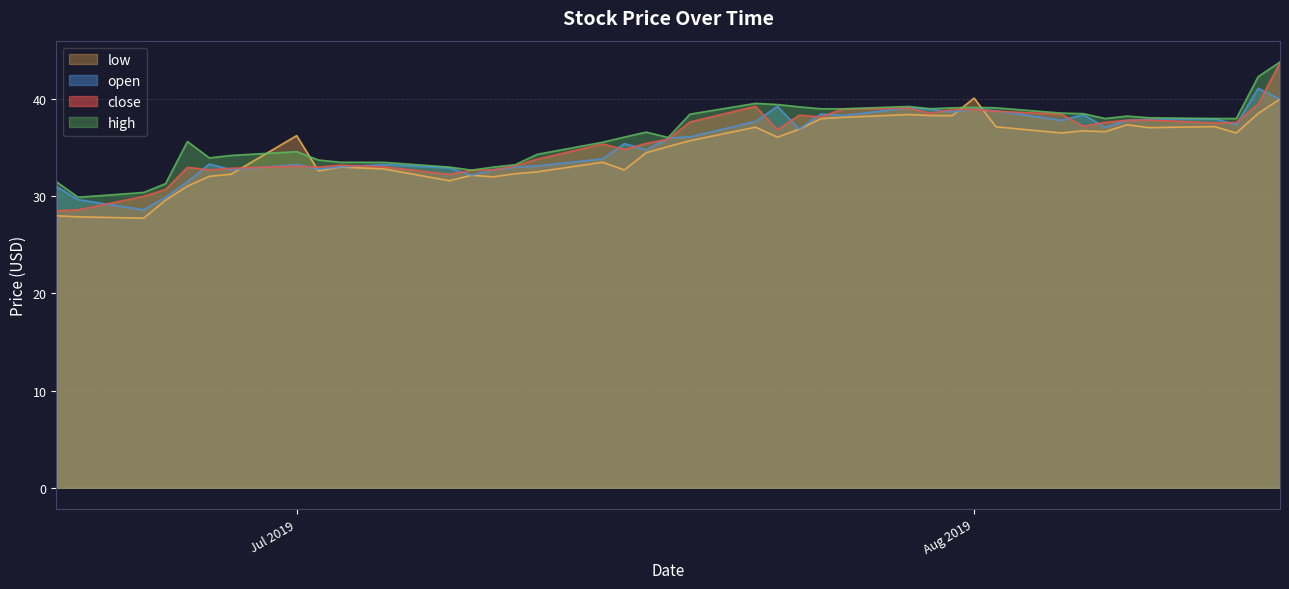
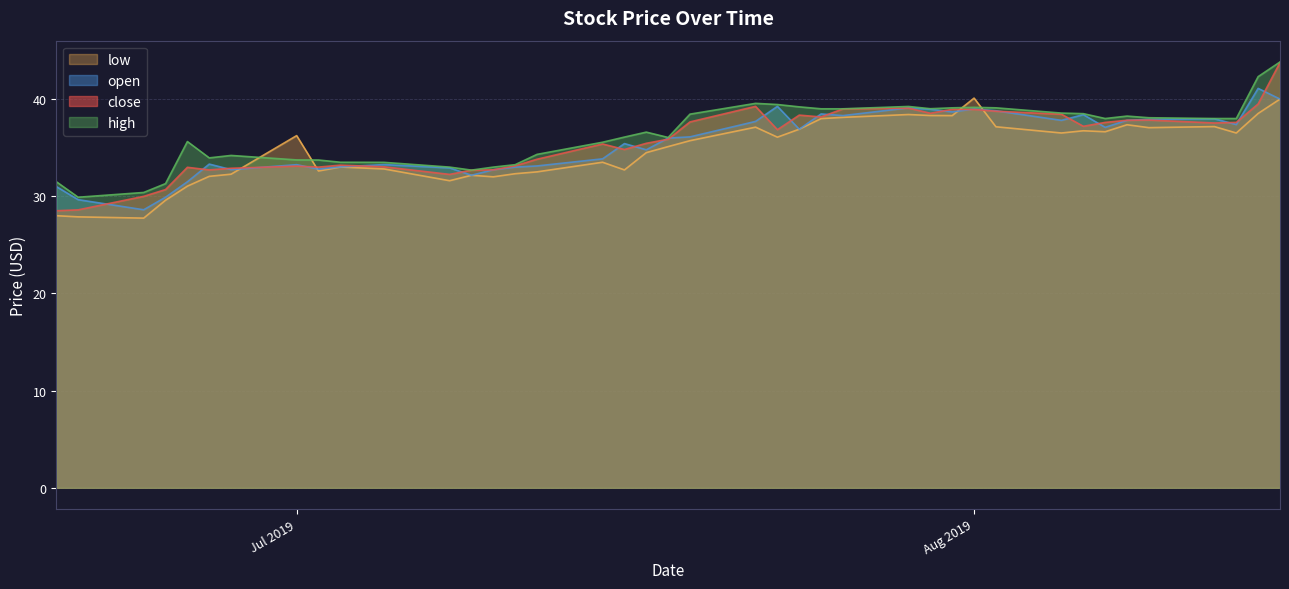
high, Jul 2019: 35 -> 34
